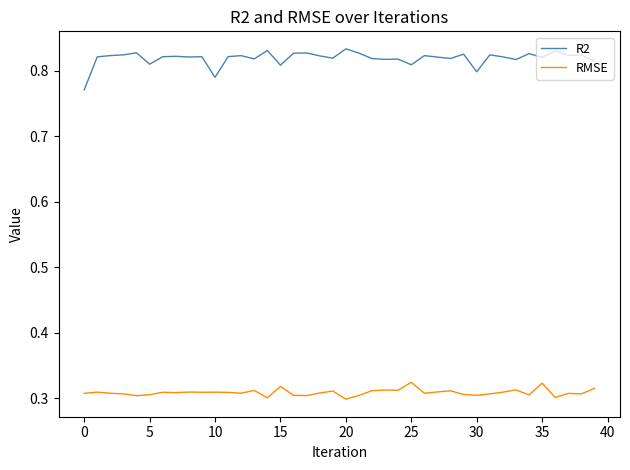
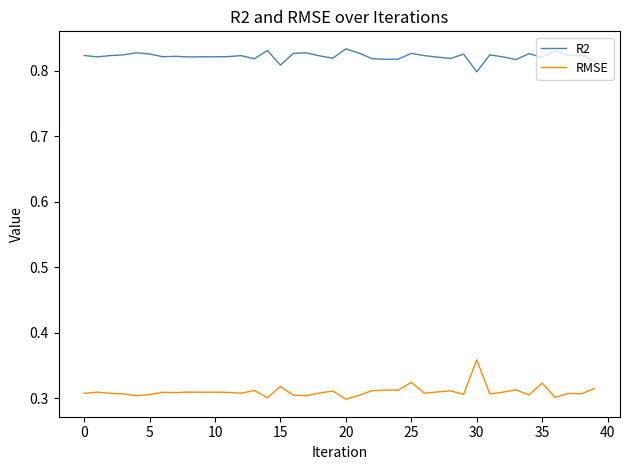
R2, 0: 0.77 -> 0.82
R2, 5: 0.81 -> 0.83
R2, 10: 0.79 -> 0.82
R2, 25: 0.81 -> 0.83
RMSE, 30: 0.30 -> 0.36
